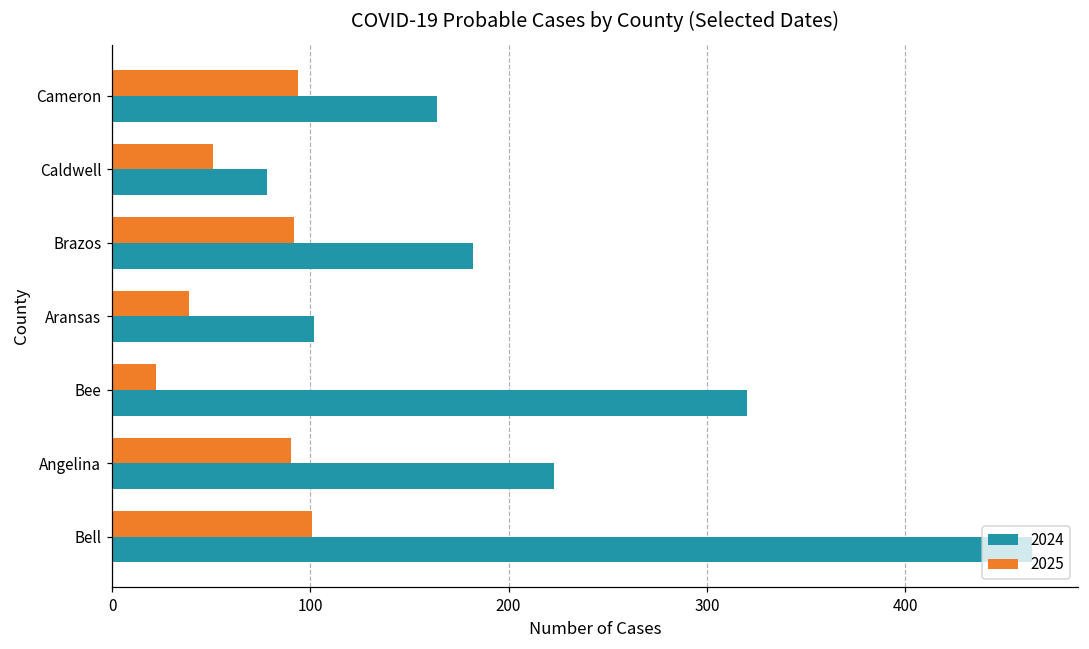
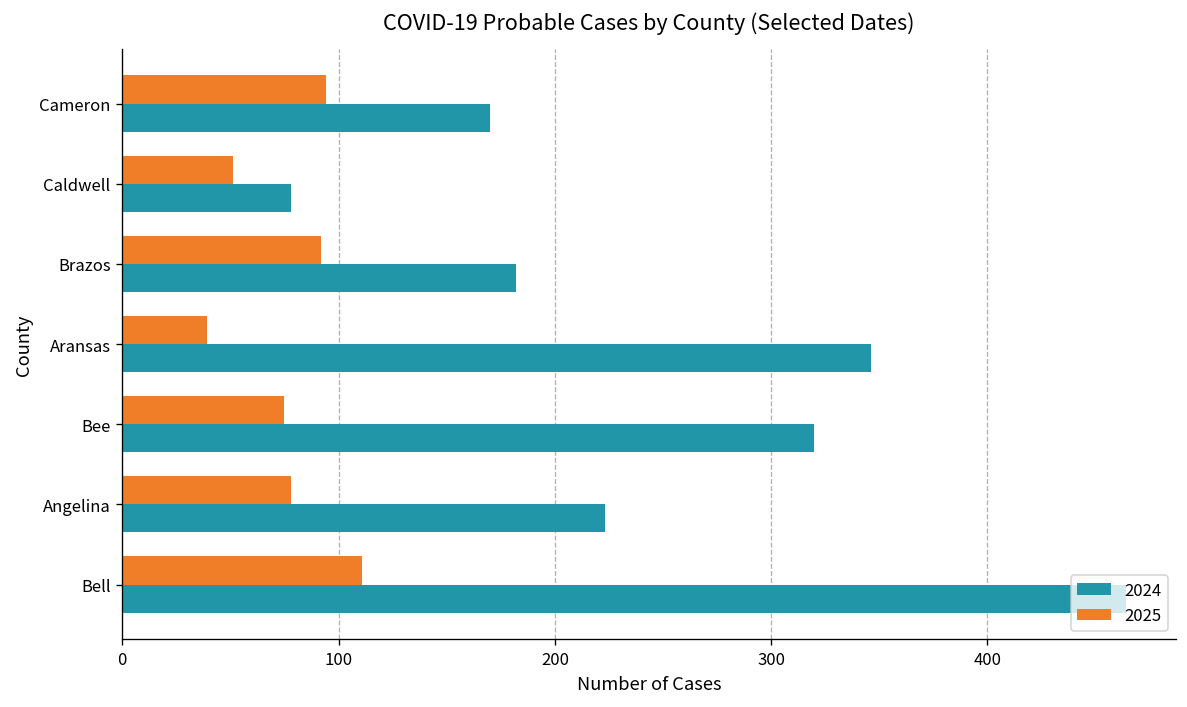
2024, Cameron: 164 -> 170
2024, Aransas: 102 -> 346
2025, Bee: 22 -> 75
2025, Angelina: 90 -> 78
2025, Bell: 101 -> 111
